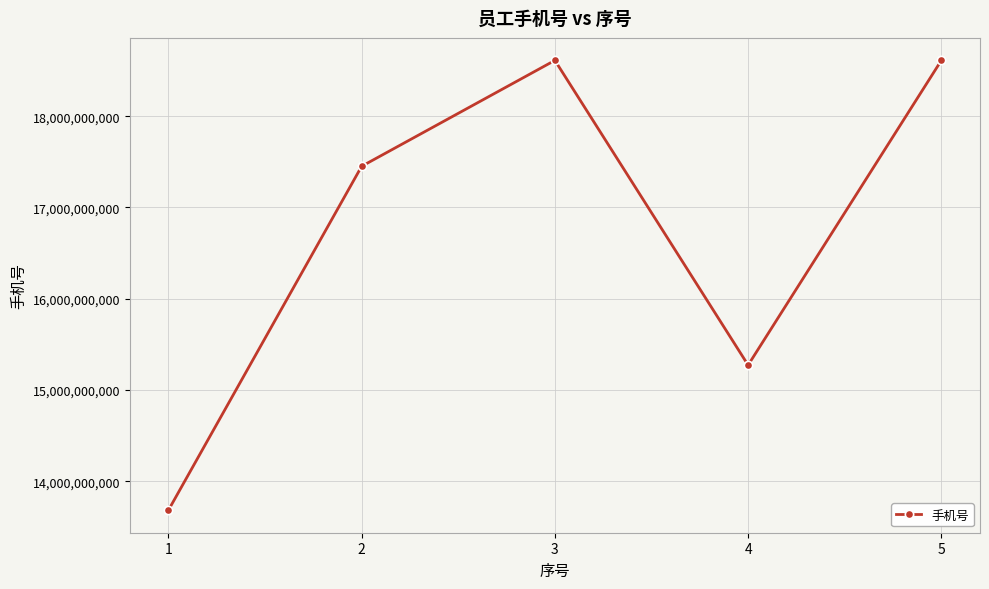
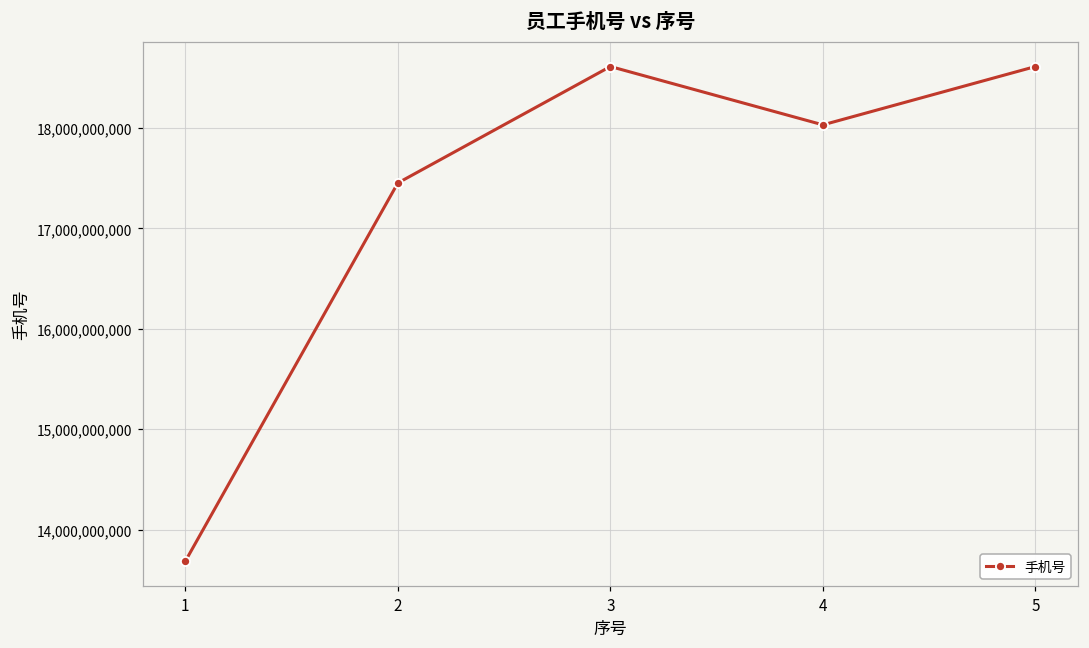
4: 15,300,000,000 -> 18,000,000,000
